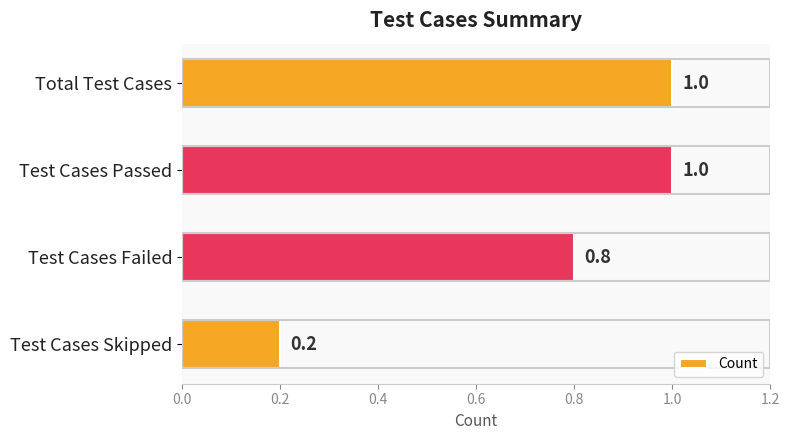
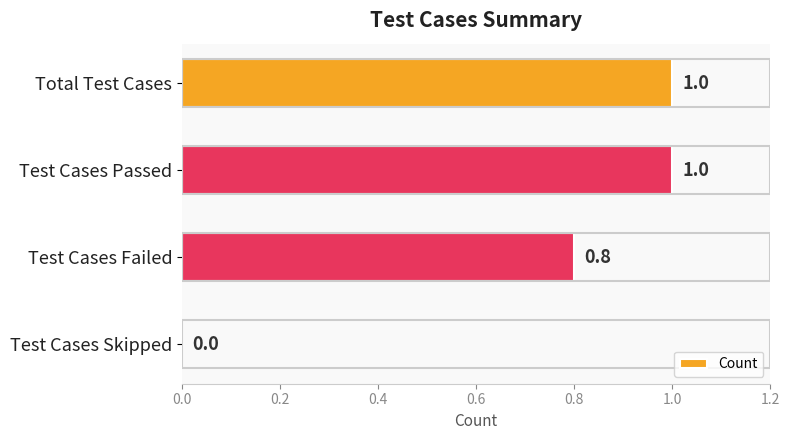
Test Cases Skipped: 0.2 -> 0.0
